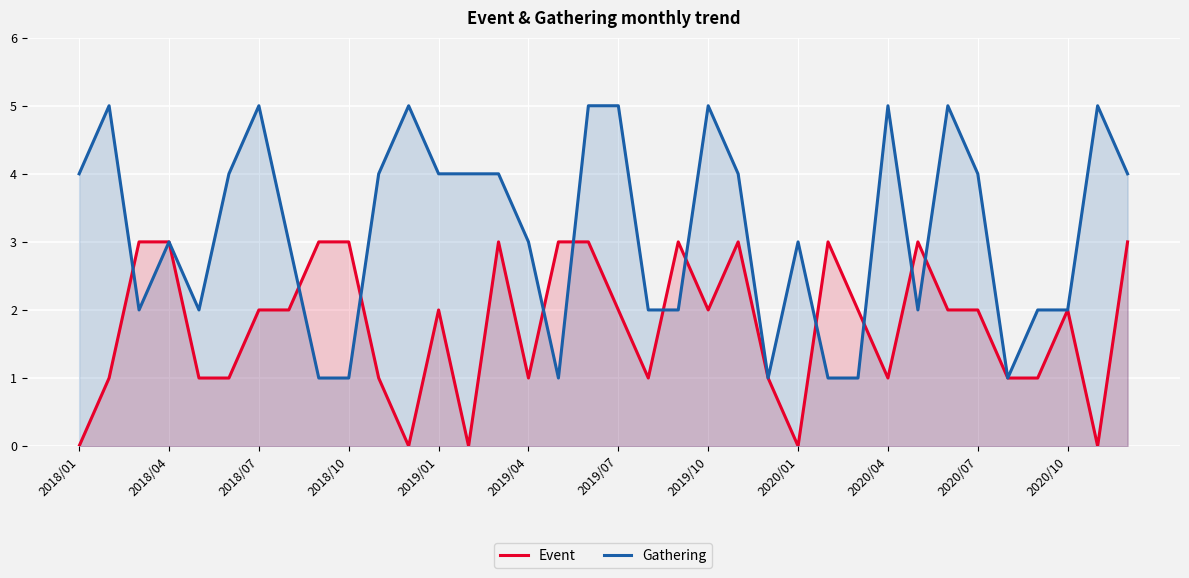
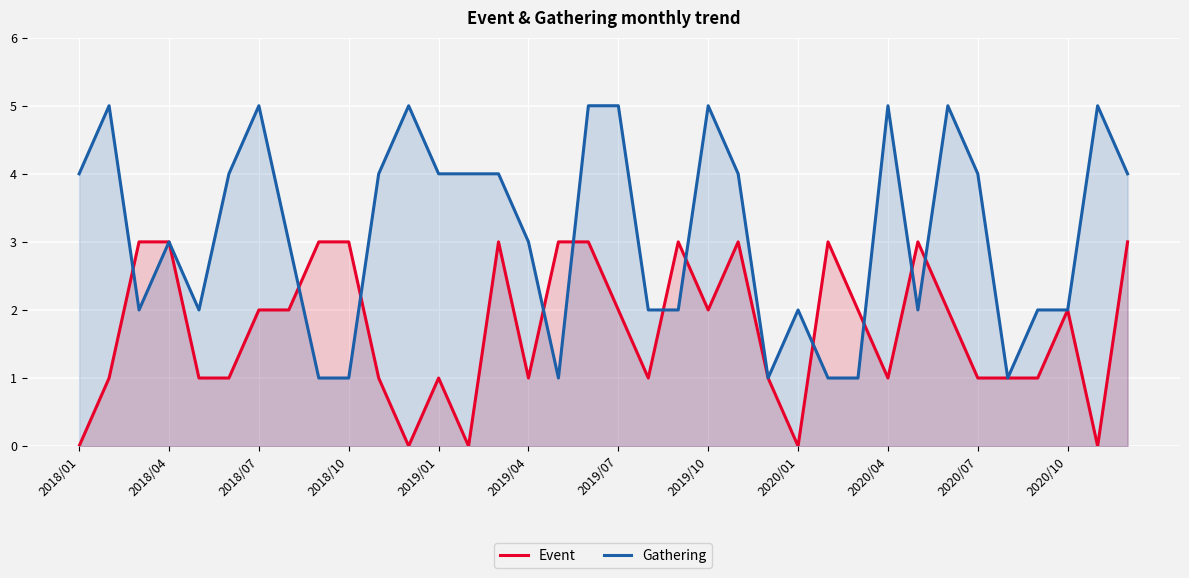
Event, 2019/01: 2 -> 1
Gathering, 2020/01: 3 -> 2
Event, 2020/07: 2 -> 1
